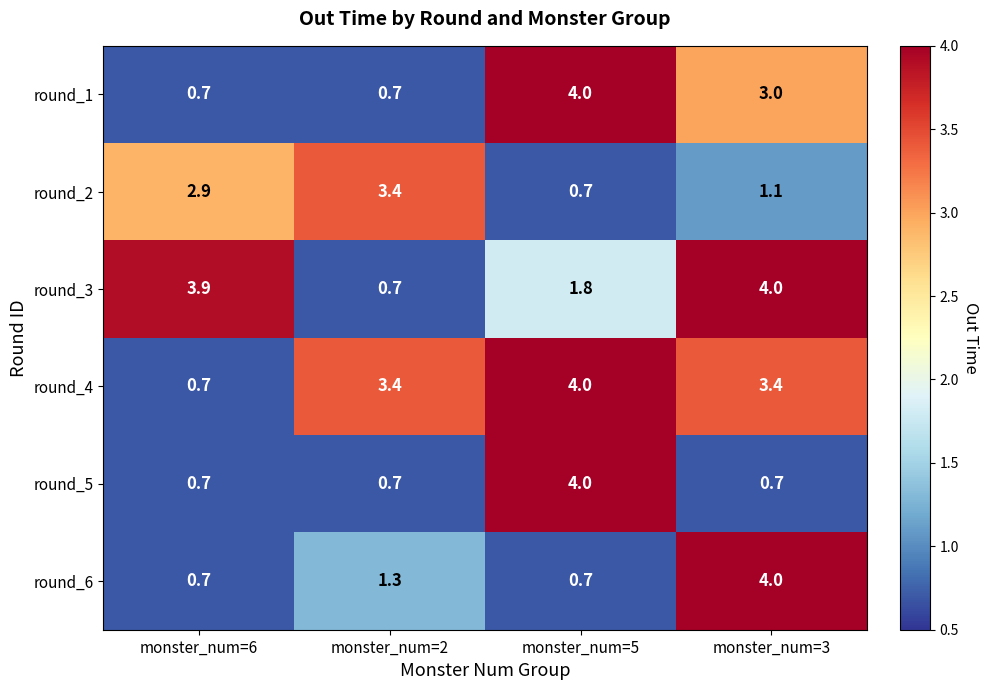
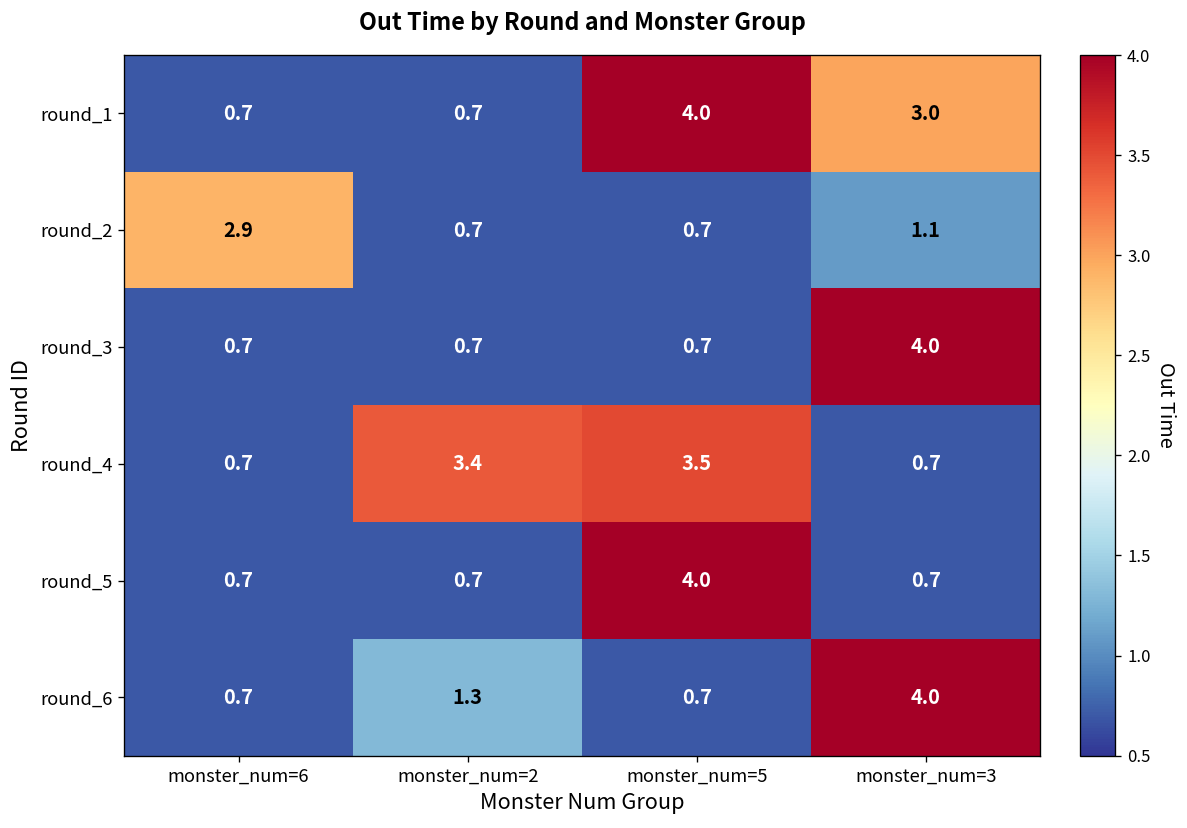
round_2, monster_num=2: 3.4 -> 0.7
round_3, monster_num=6: 3.9 -> 0.7
round_3, monster_num=5: 1.8 -> 0.7
round_4, monster_num=5: 4.0 -> 3.5
round_4, monster_num=3: 3.4 -> 0.7
